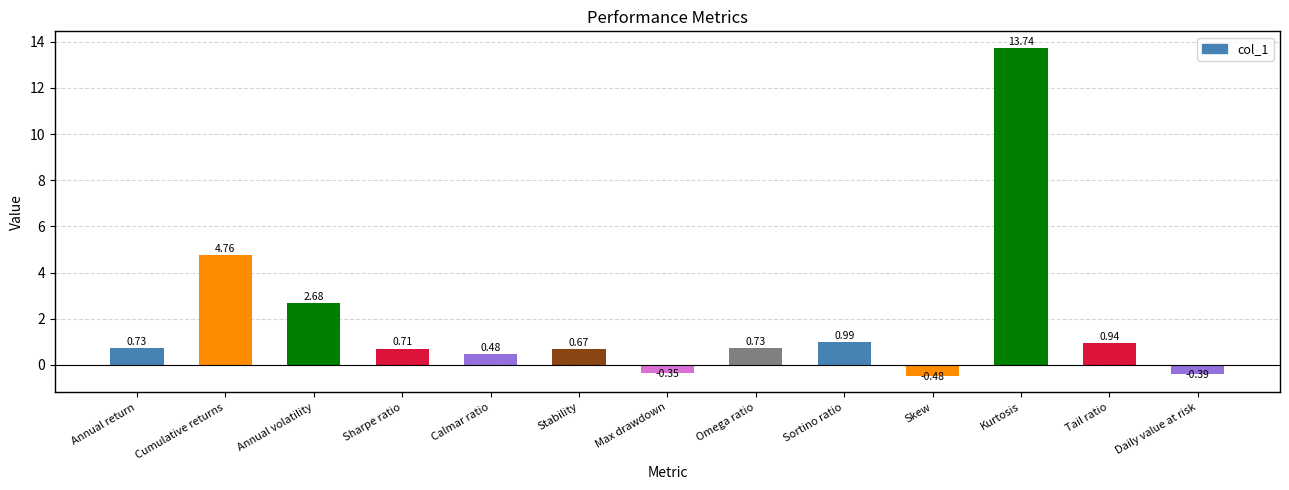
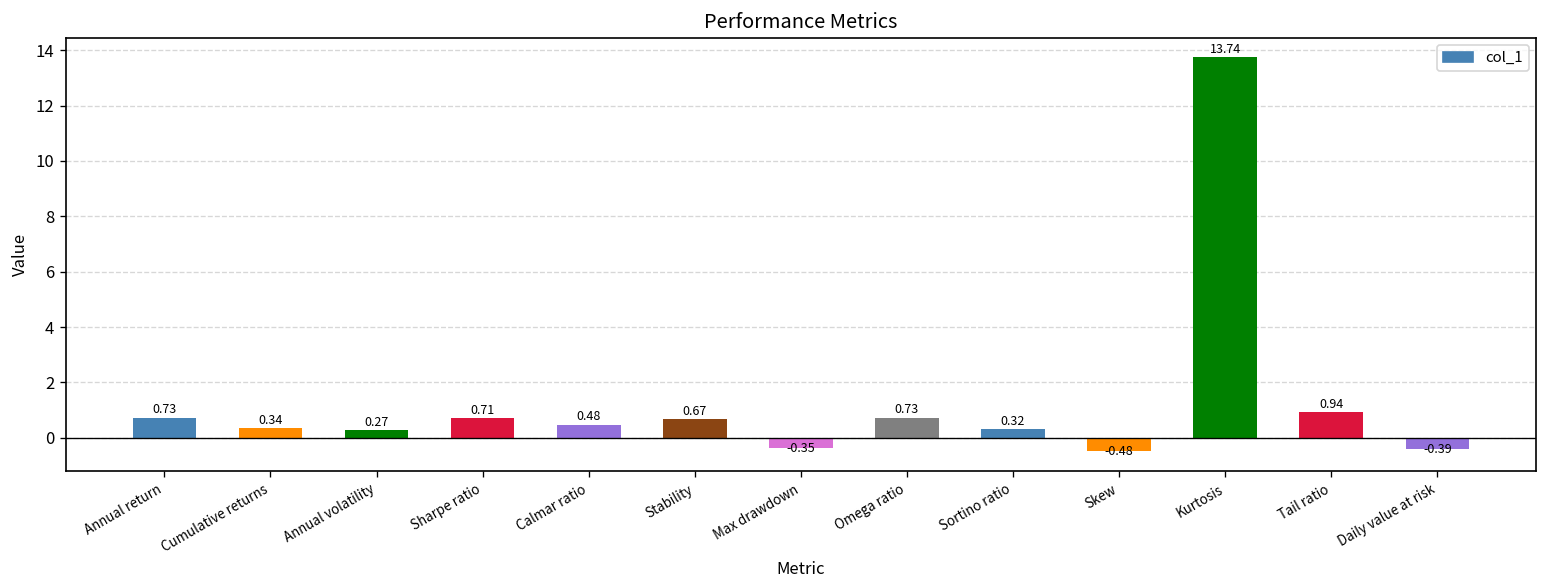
Cumulative returns: 4.76 -> 0.34
Annual volatility: 2.68 -> 0.27
Sortino ratio: 0.99 -> 0.32
